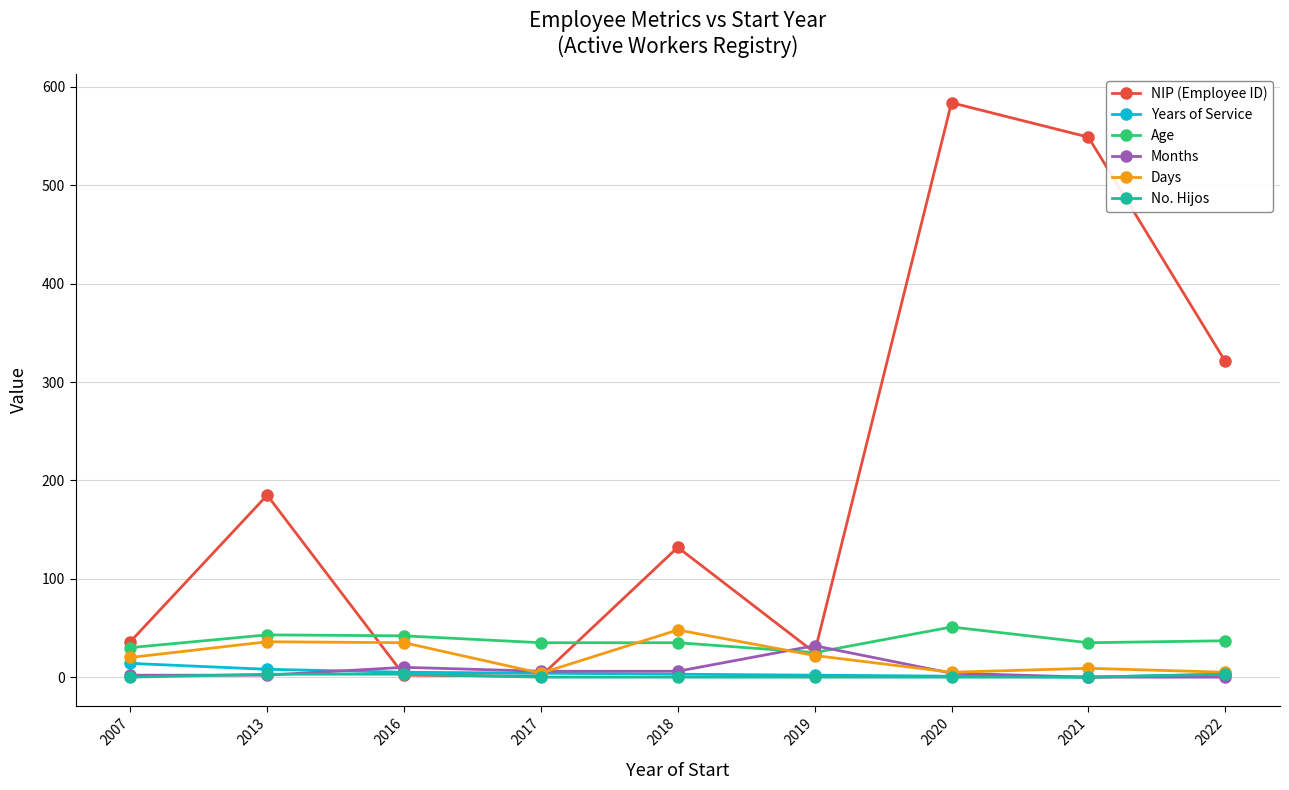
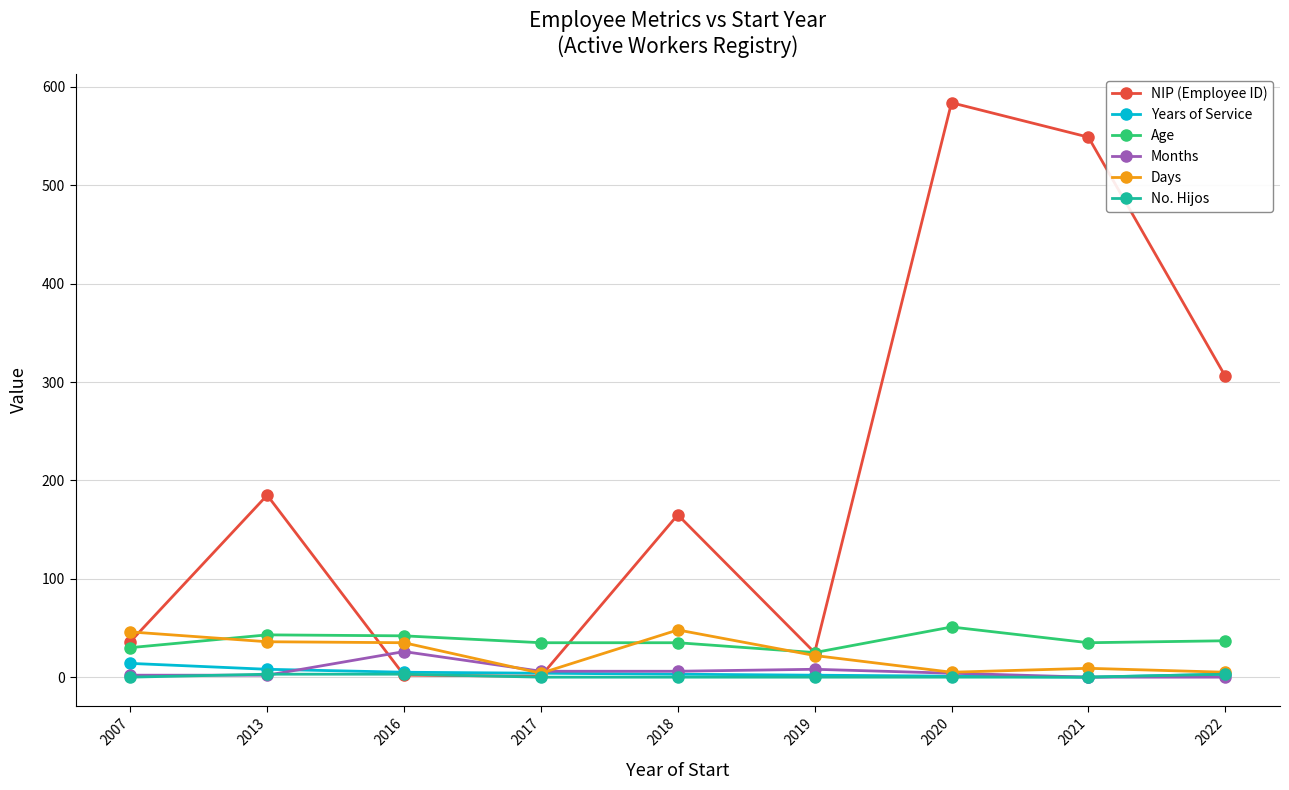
Days, 2007: 20 -> 50
Months, 2016: 10 -> 30
NIP (Employee ID), 2018: 130 -> 170
Months, 2019: 30 -> 10
NIP (Employee ID), 2022: 320 -> 310
